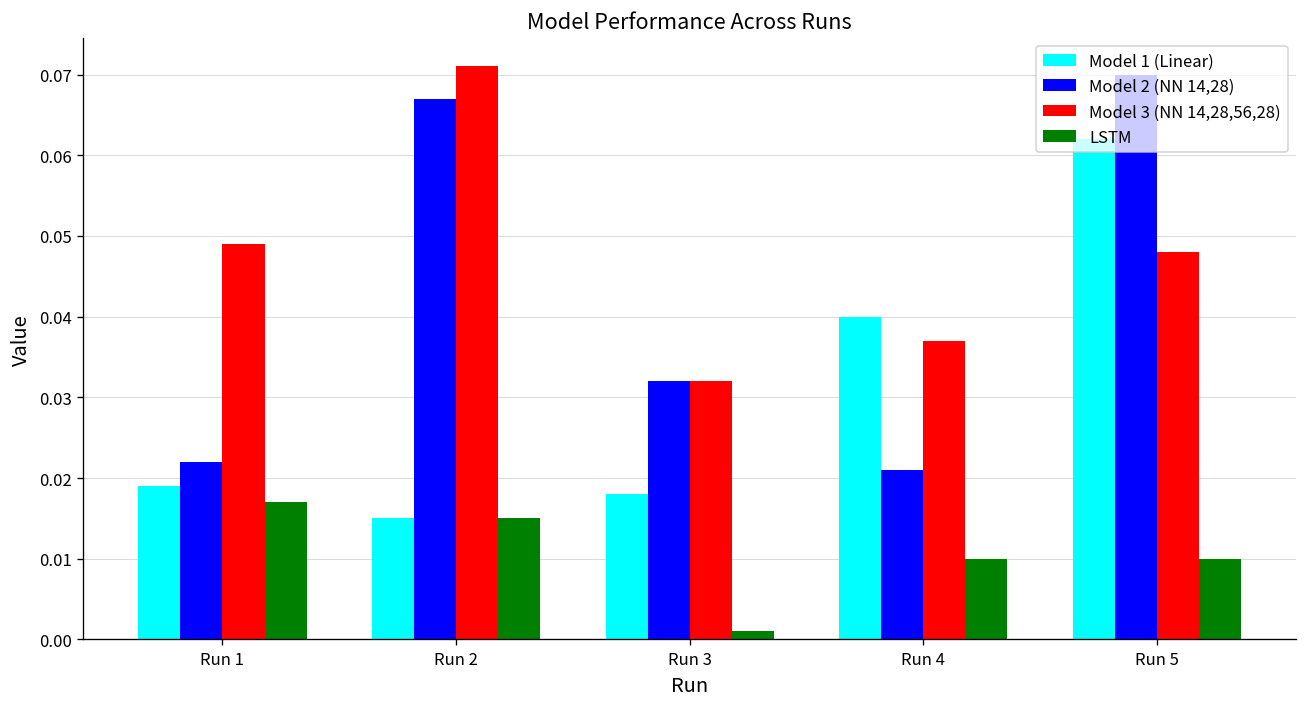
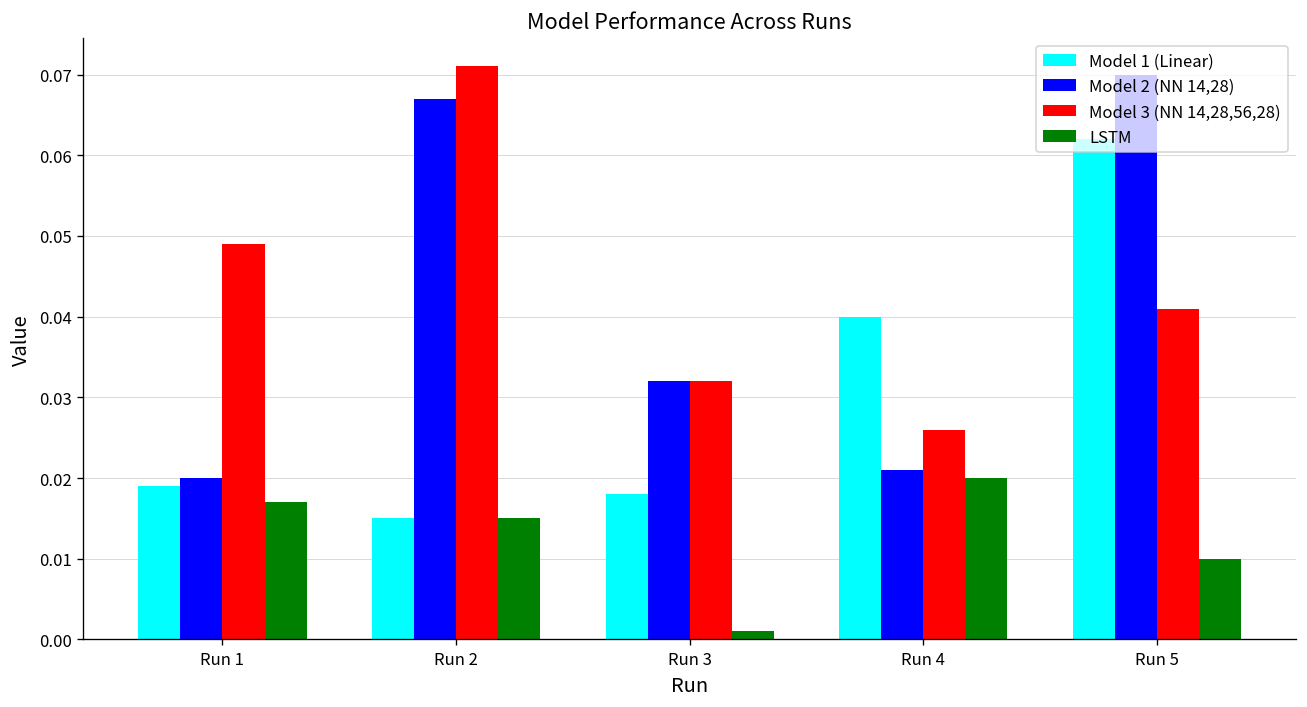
Model 2 (NN 14,28), Run 1: 0.022 -> 0.020
Model 3 (NN 14,28,56,28), Run 4: 0.037 -> 0.026
LSTM, Run 4: 0.01 -> 0.02
Model 3 (NN 14,28,56,28), Run 5: 0.048 -> 0.041
